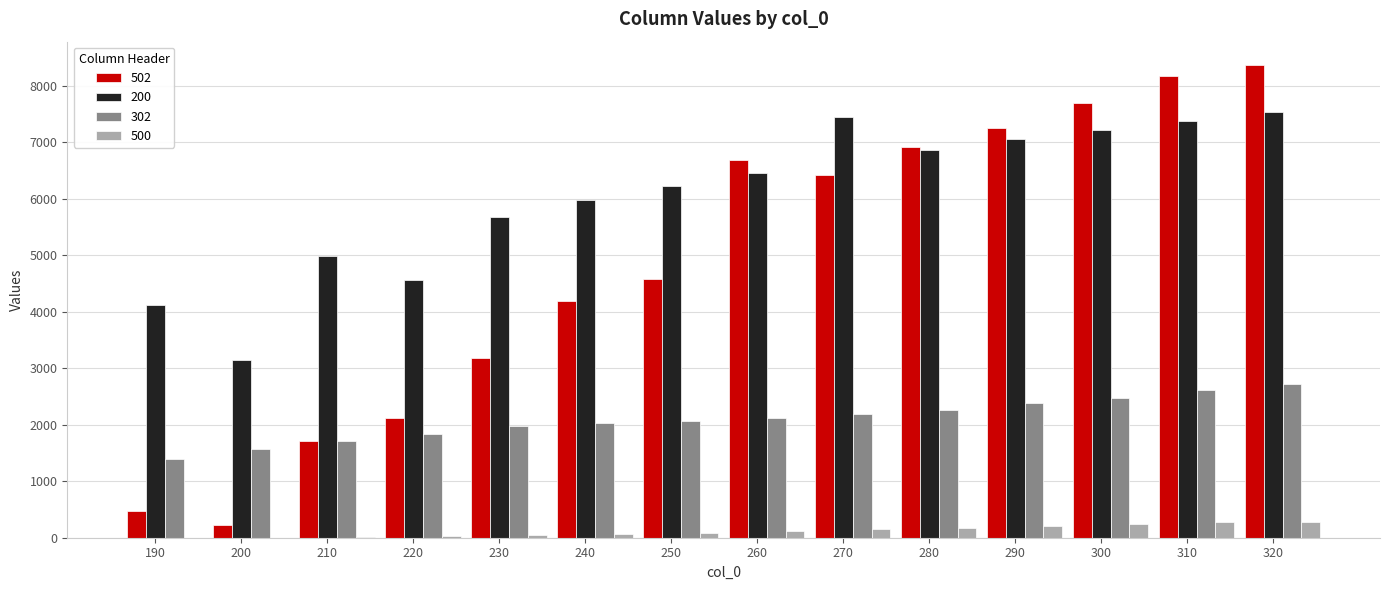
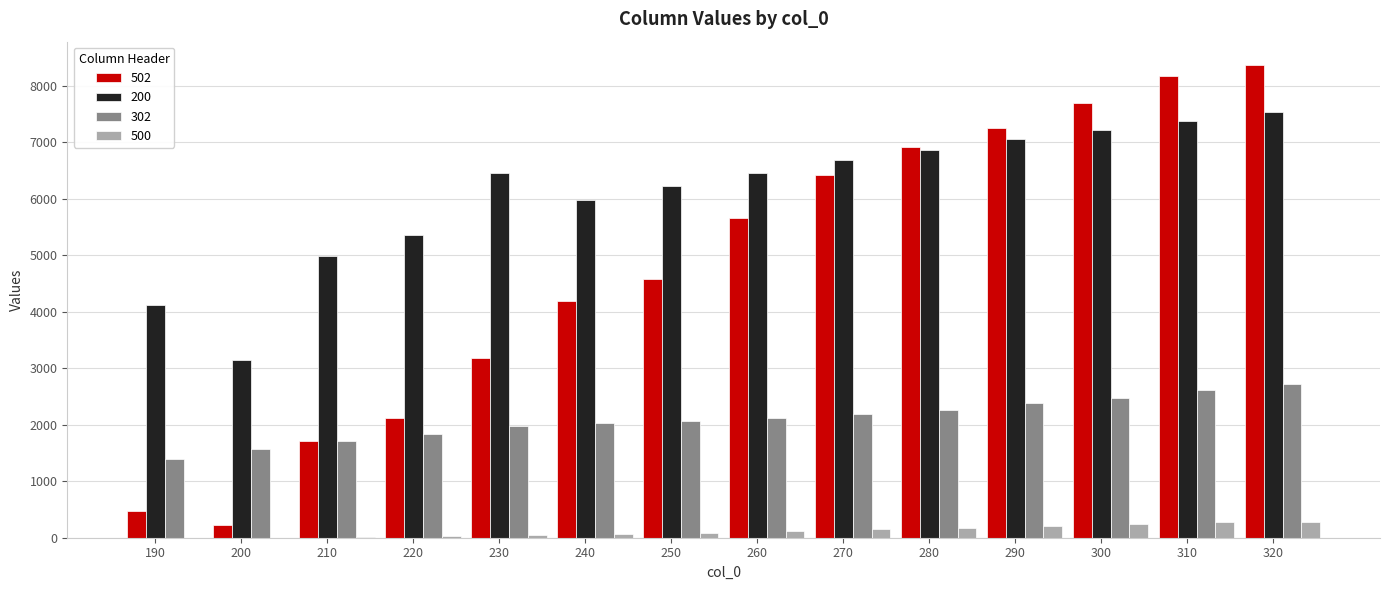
200, 220: 4600 -> 5400
200, 230: 5700 -> 6500
502, 260: 6700 -> 5700
200, 270: 7400 -> 6700
